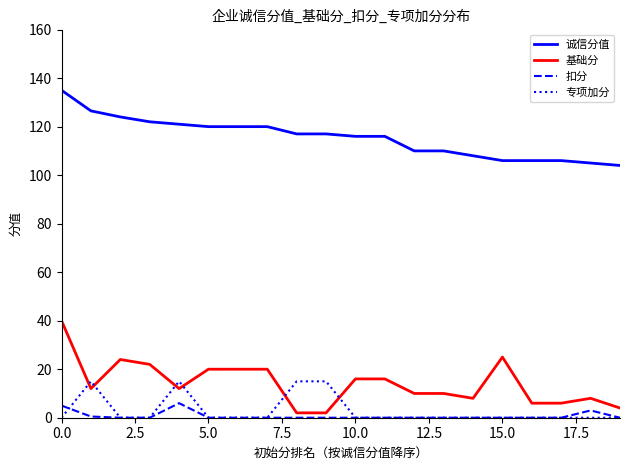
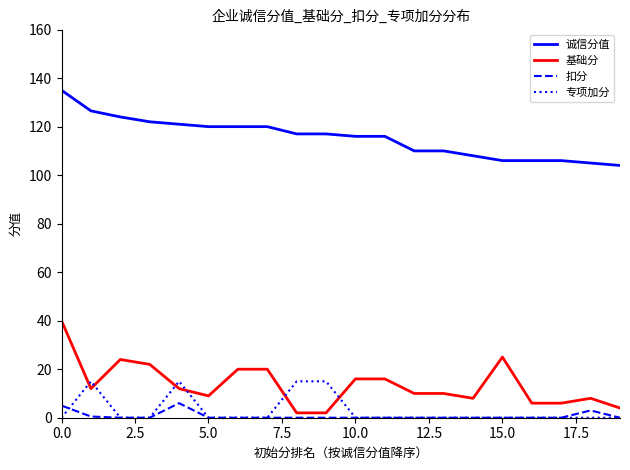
基础分, 5.0: 20 -> 9
